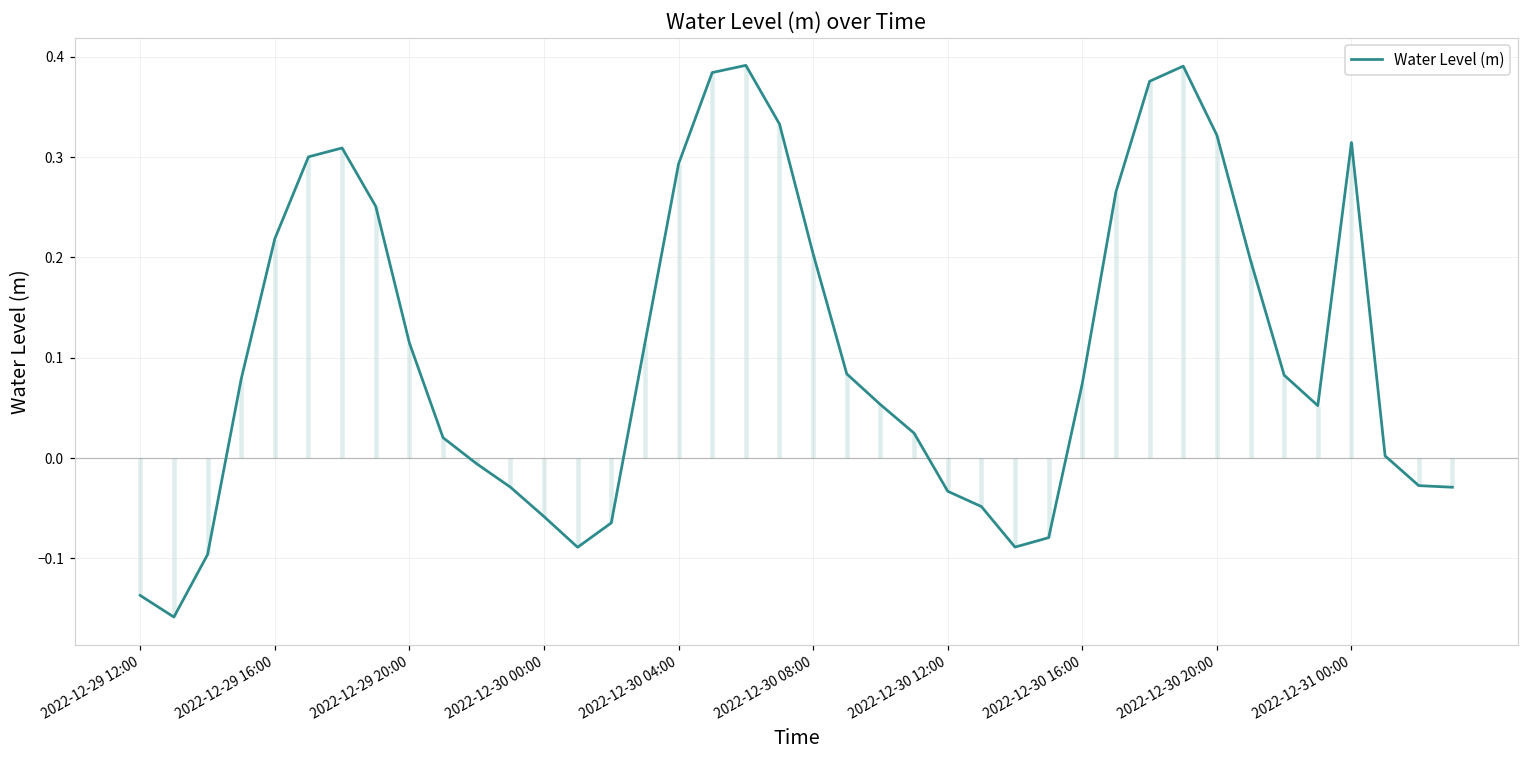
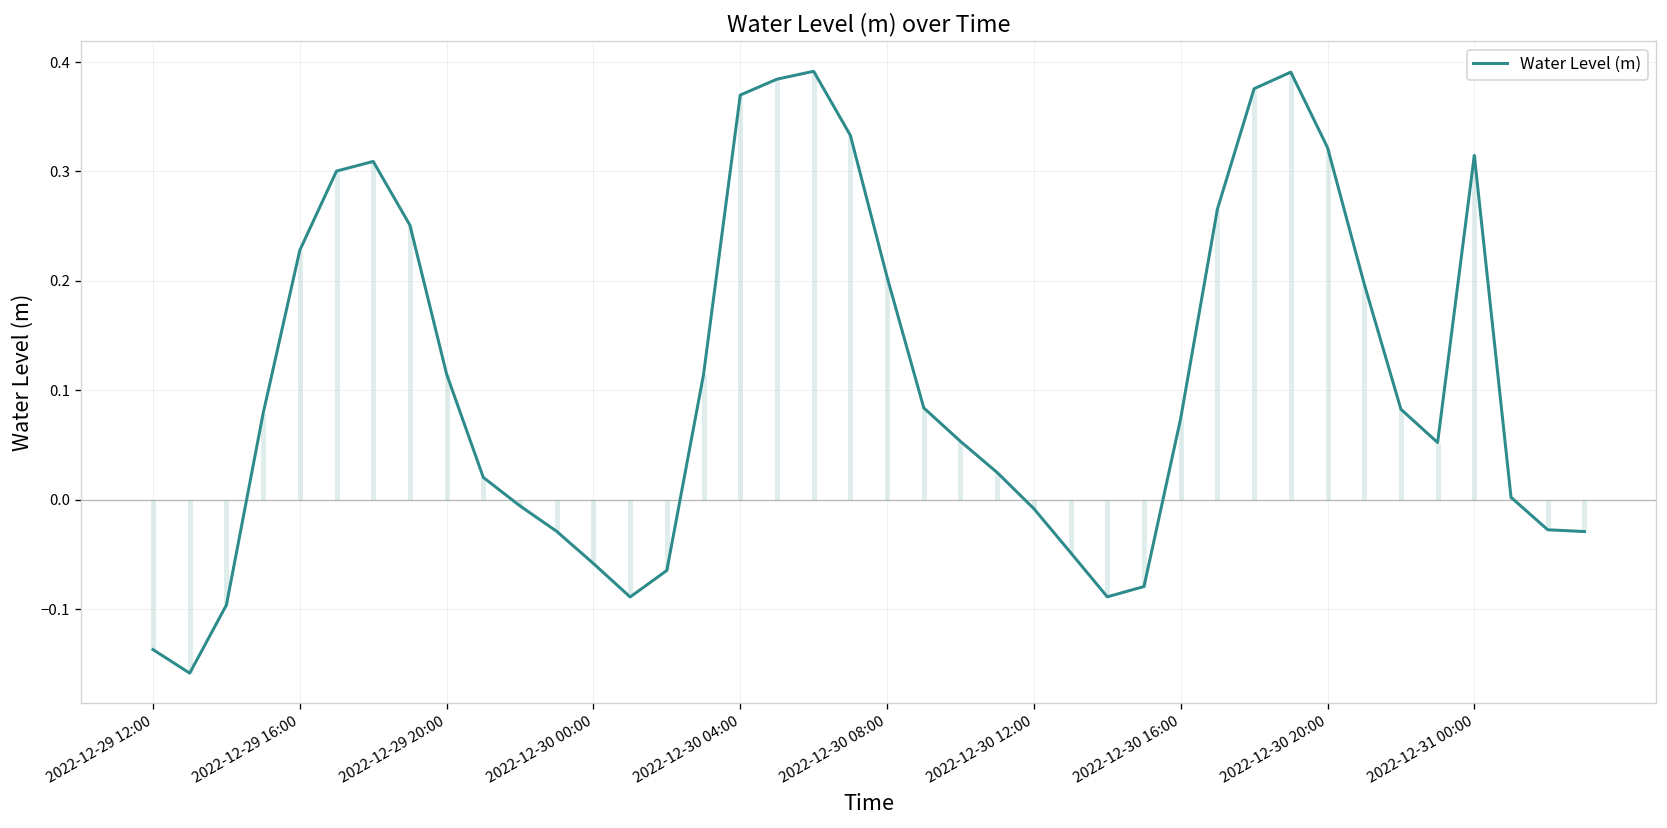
2022-12-29 16:00: 0.22 -> 0.23
2022-12-30 04:00: 0.29 -> 0.37
2022-12-30 12:00: -0.03 -> -0.01
